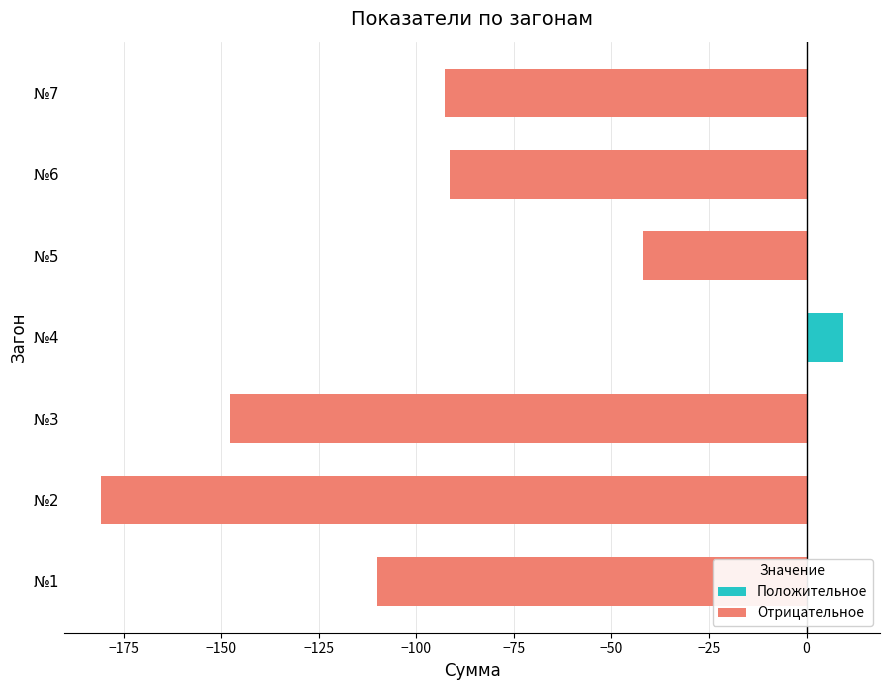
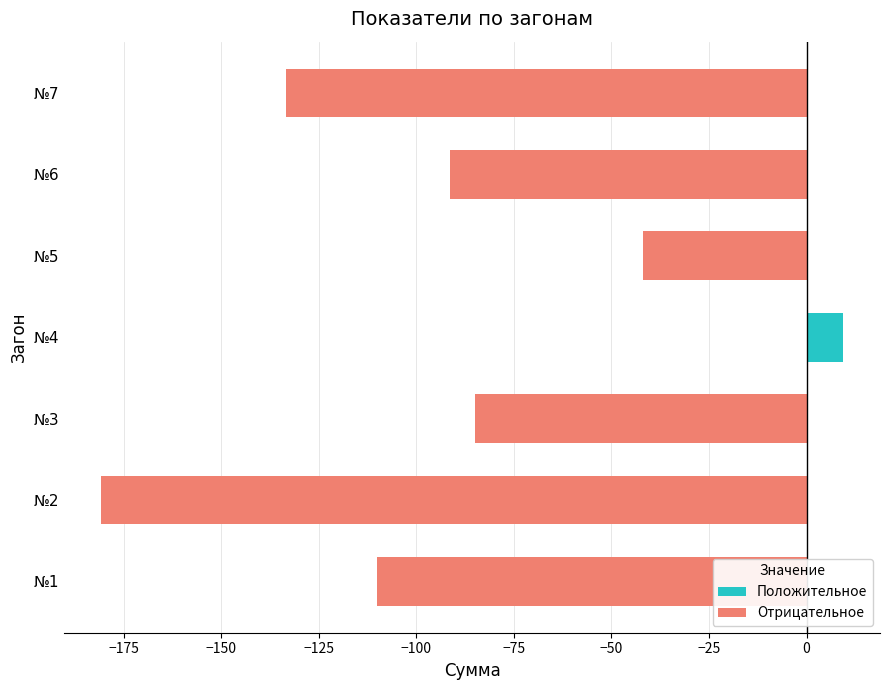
№7: -93 -> -133
№3: -148 -> -85
